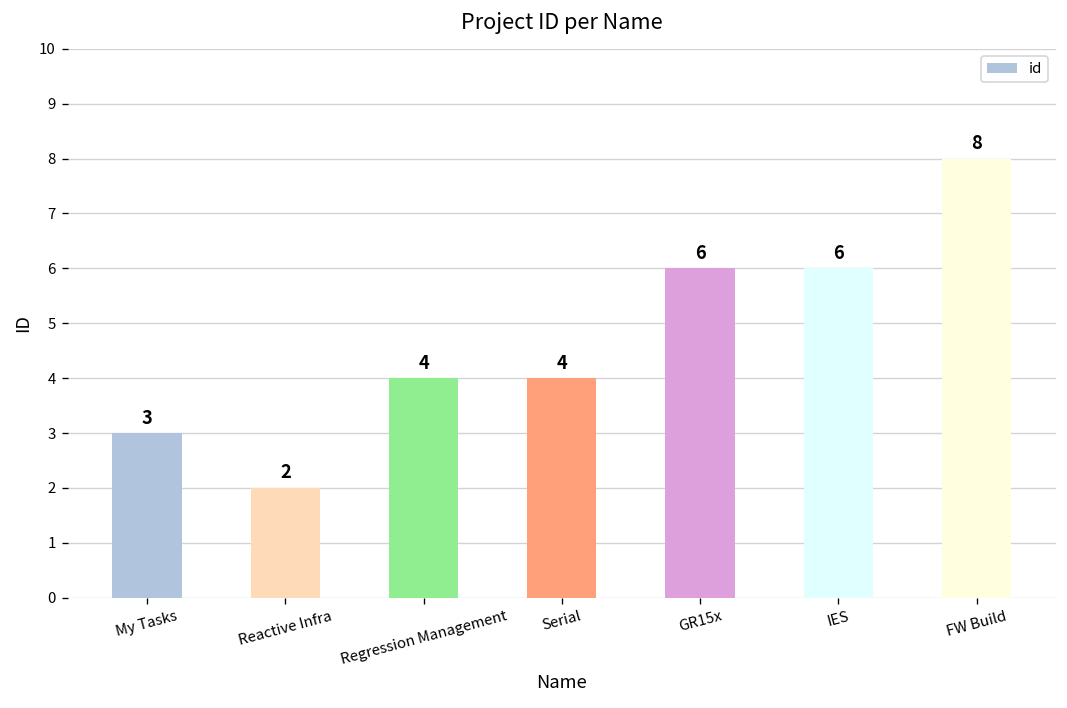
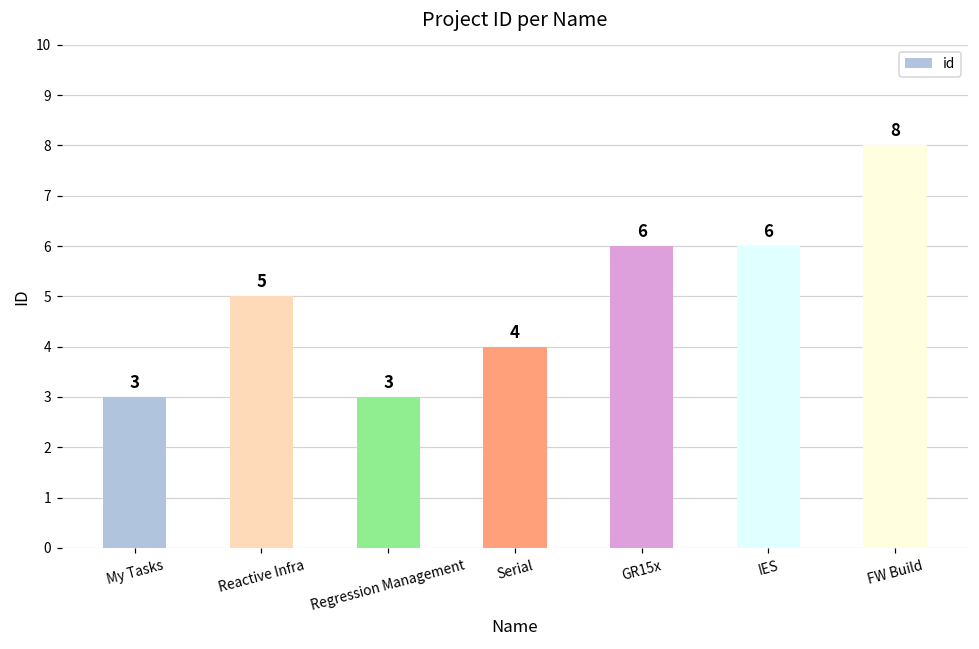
Reactive Infra: 2 -> 5
Regression Management: 4 -> 3
